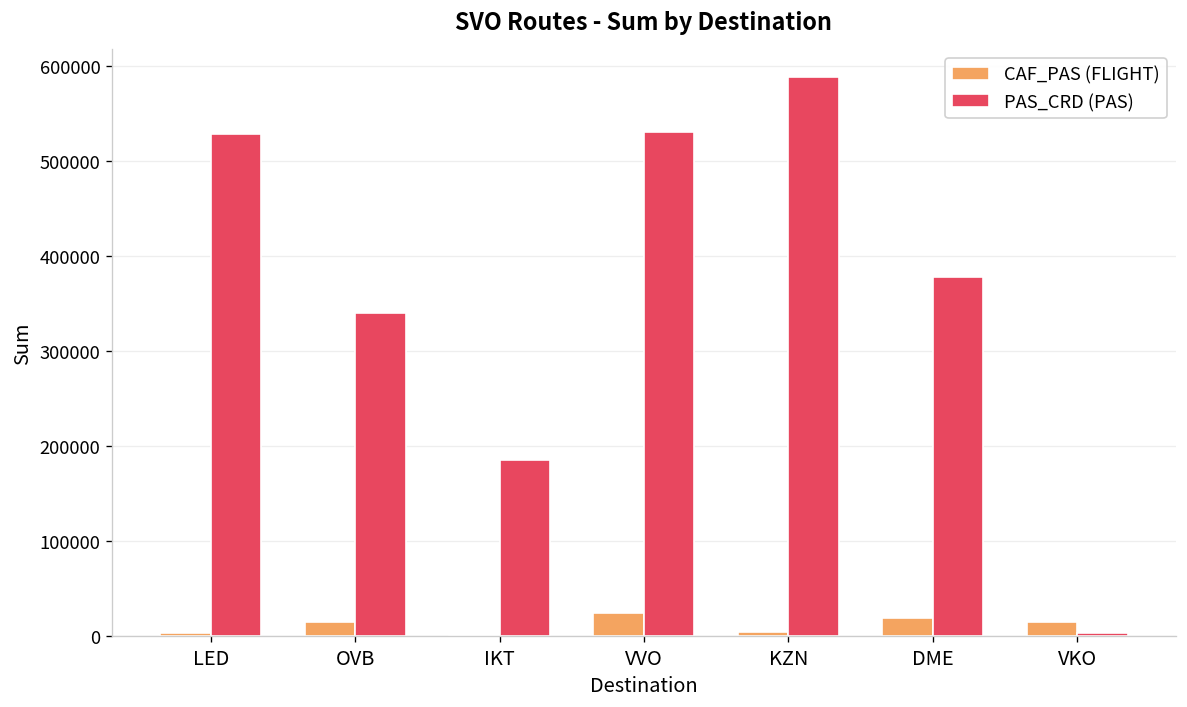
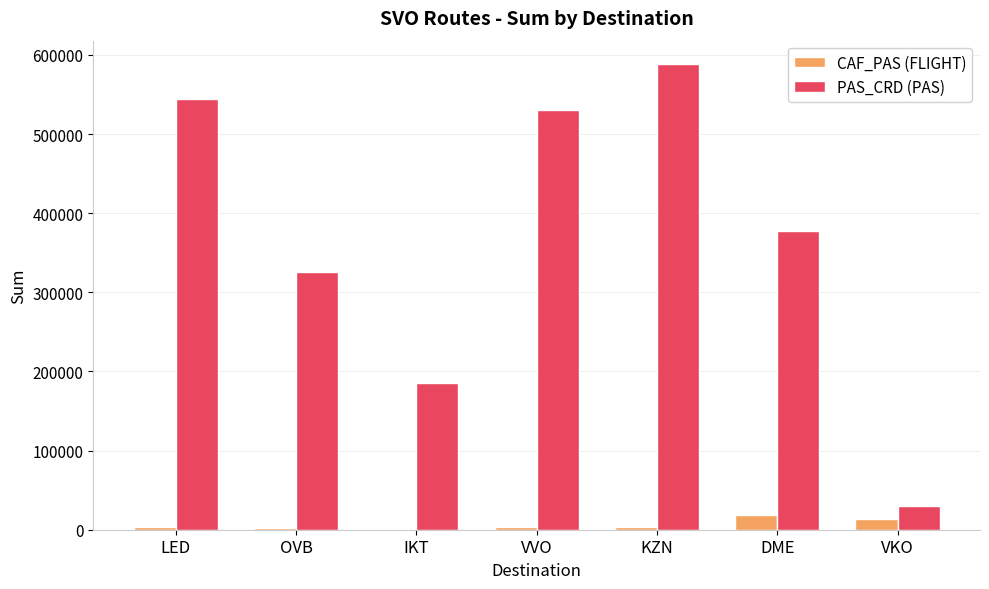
PAS_CRD (PAS), LED: 530000 -> 540000
CAF_PAS (FLIGHT), OVB: 10000 -> 0
PAS_CRD (PAS), OVB: 340000 -> 330000
CAF_PAS (FLIGHT), VVO: 20000 -> 0
PAS_CRD (PAS), VKO: 0 -> 30000
